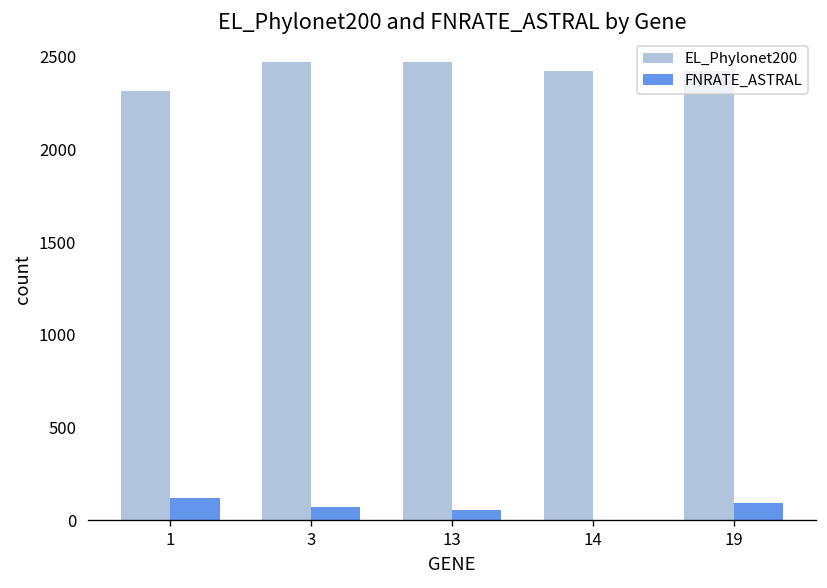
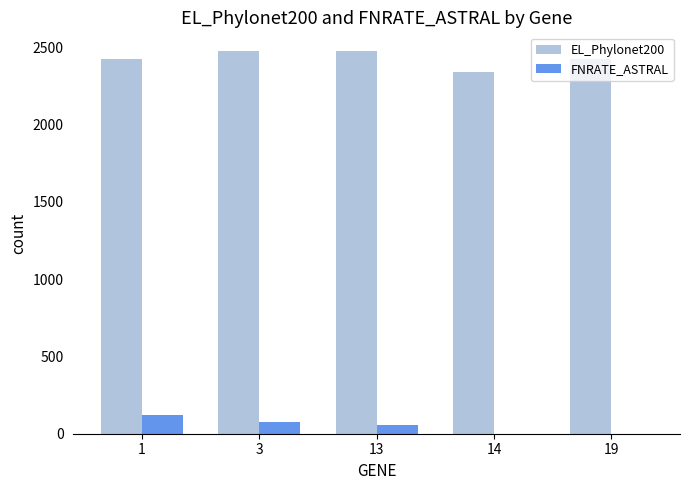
EL_Phylonet200, 1: 2320 -> 2420
EL_Phylonet200, 14: 2420 -> 2340
FNRATE_ASTRAL, 19: 90 -> 0
